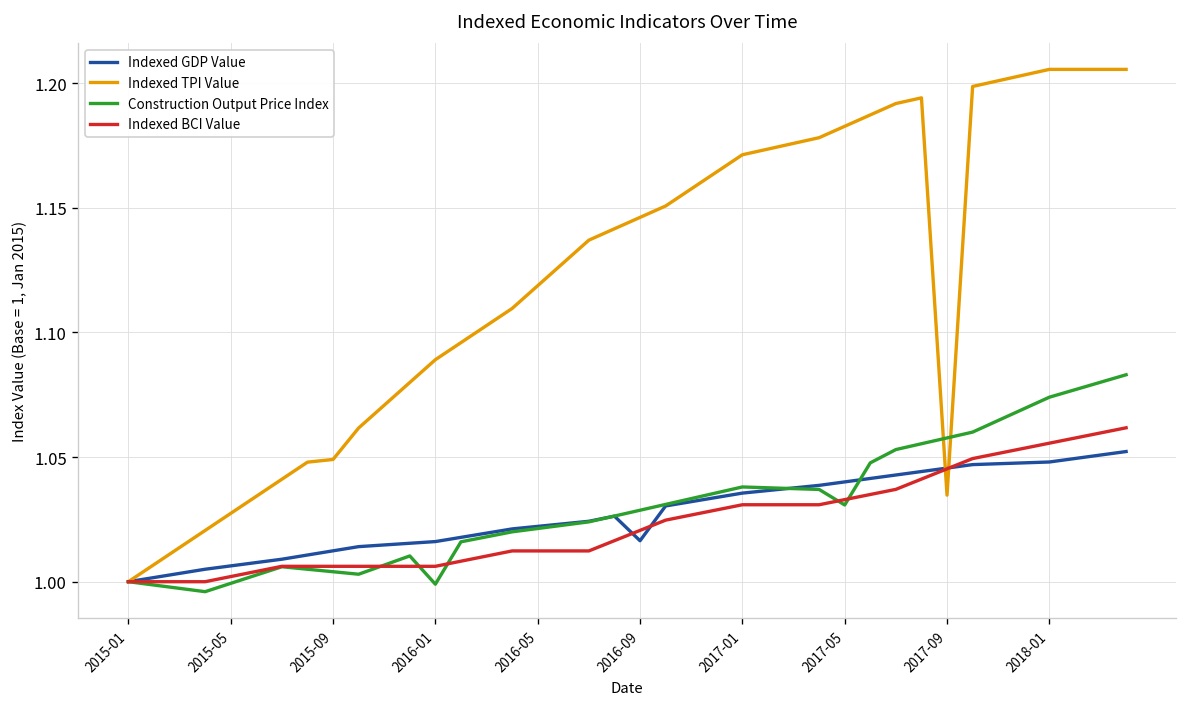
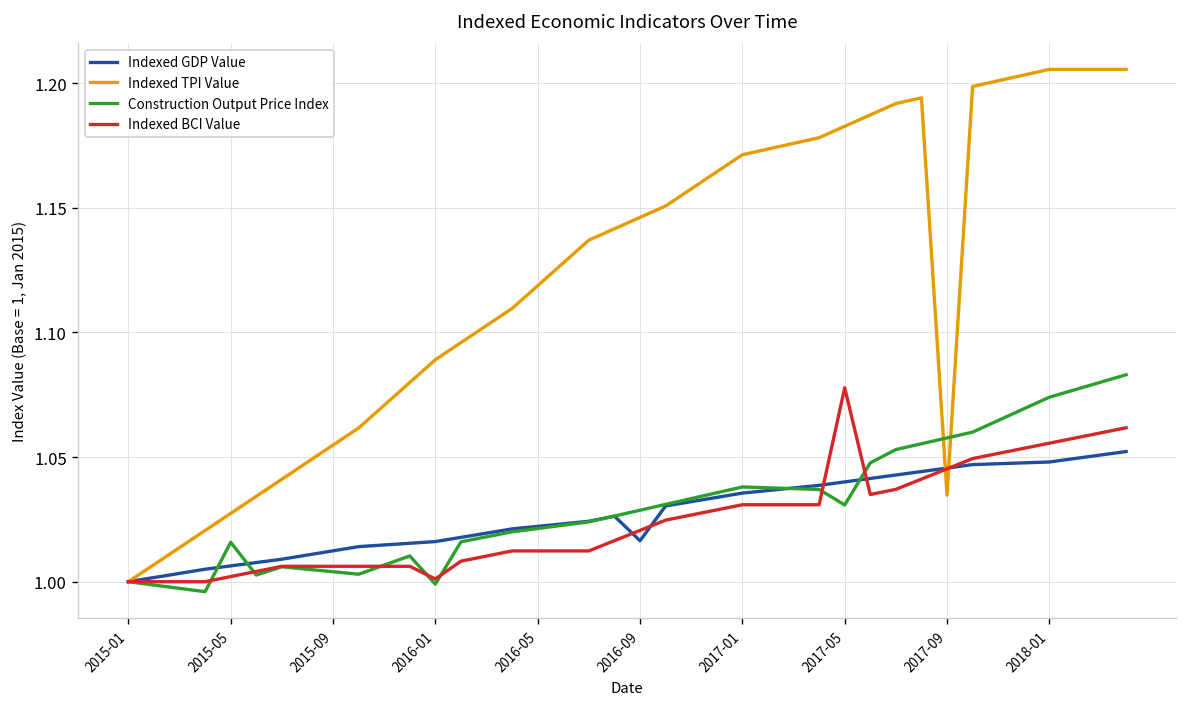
Construction Output Price Index, 2015-05: 0.999 -> 1.016
Indexed TPI Value, 2015-09: 1.049 -> 1.055
Indexed BCI Value, 2016-01: 1.006 -> 1.001
Indexed BCI Value, 2017-05: 1.033 -> 1.078
